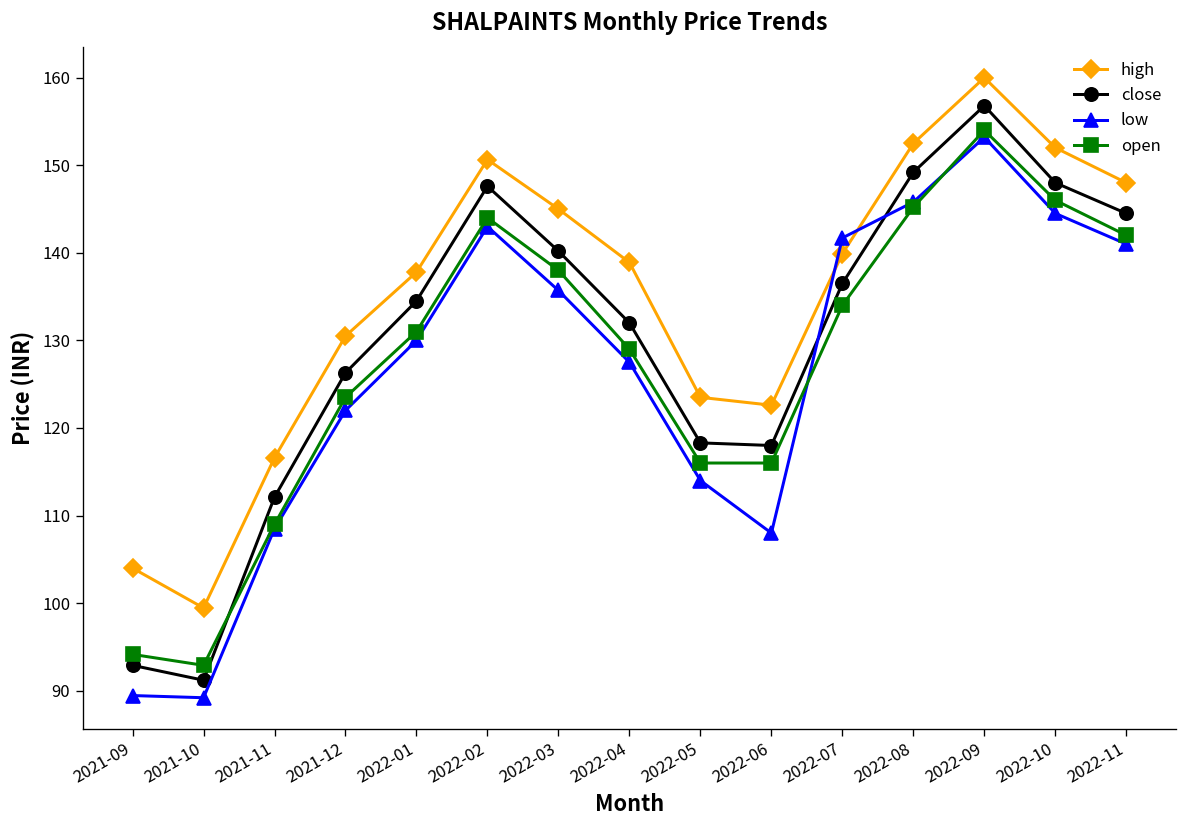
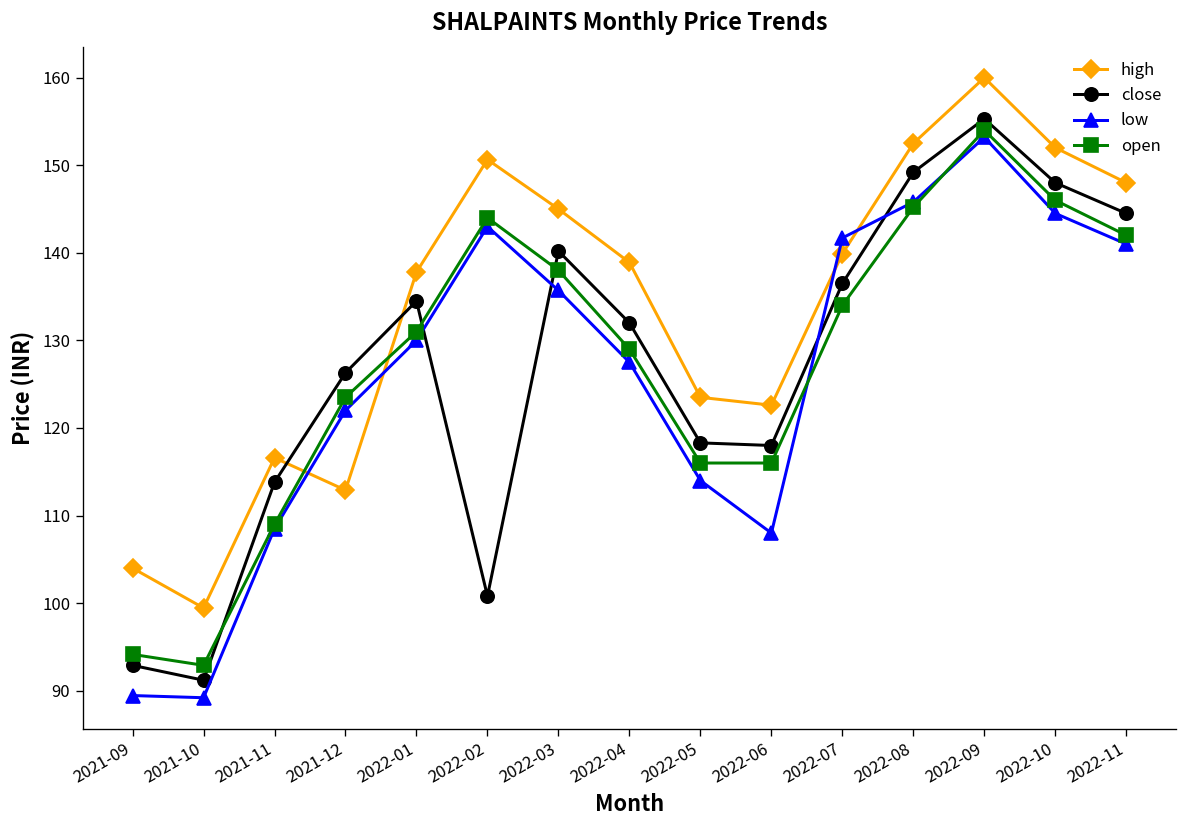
close, 2021-11: 112 -> 114
high, 2021-12: 131 -> 113
close, 2022-02: 148 -> 101
close, 2022-09: 157 -> 155
